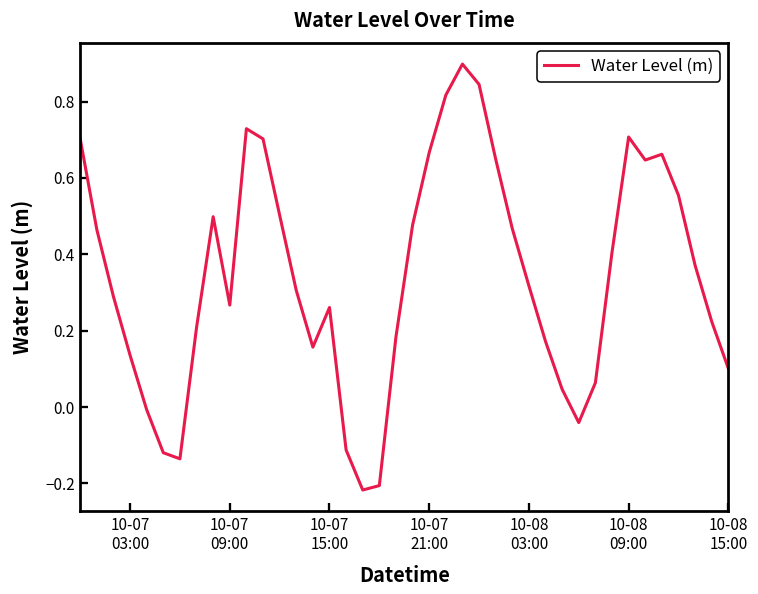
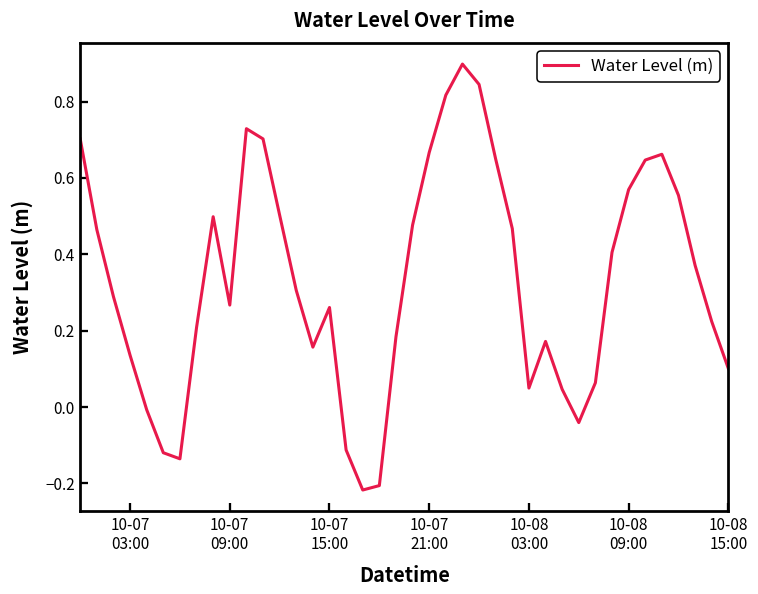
10-08 03:00: 0.32 -> 0.05
10-08 09:00: 0.71 -> 0.57
